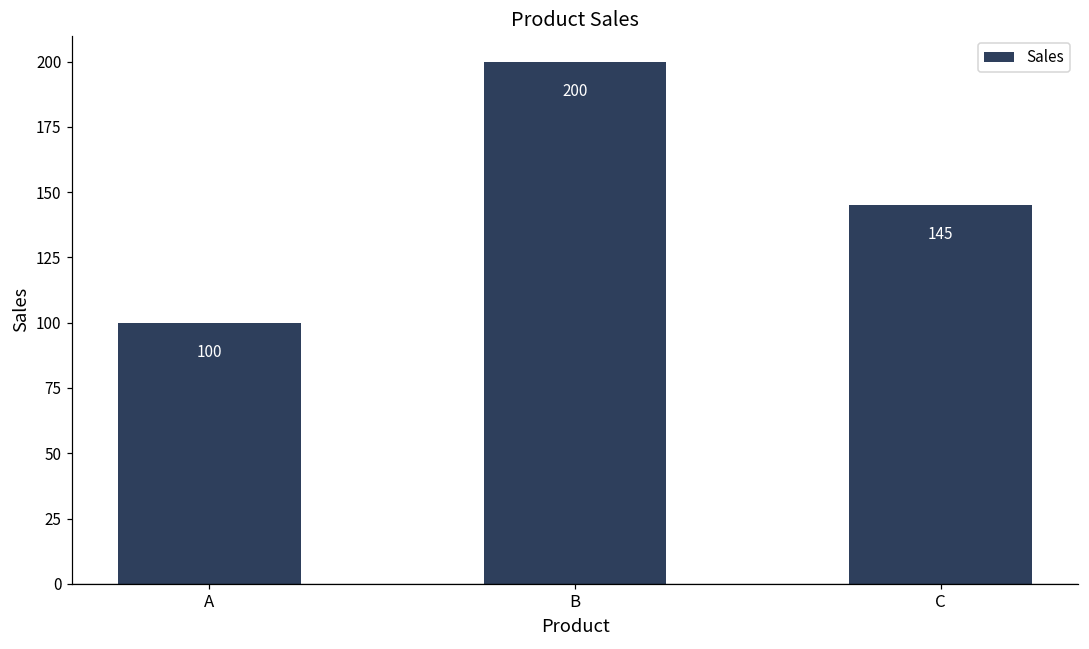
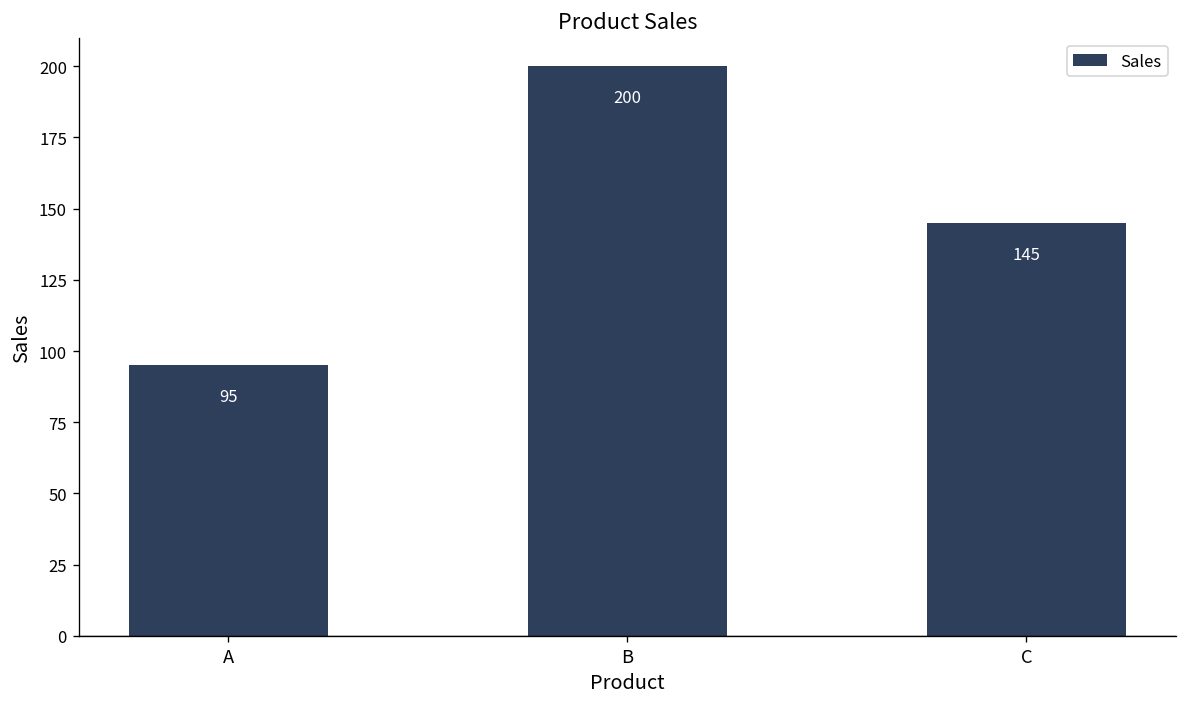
A: 100 -> 95
